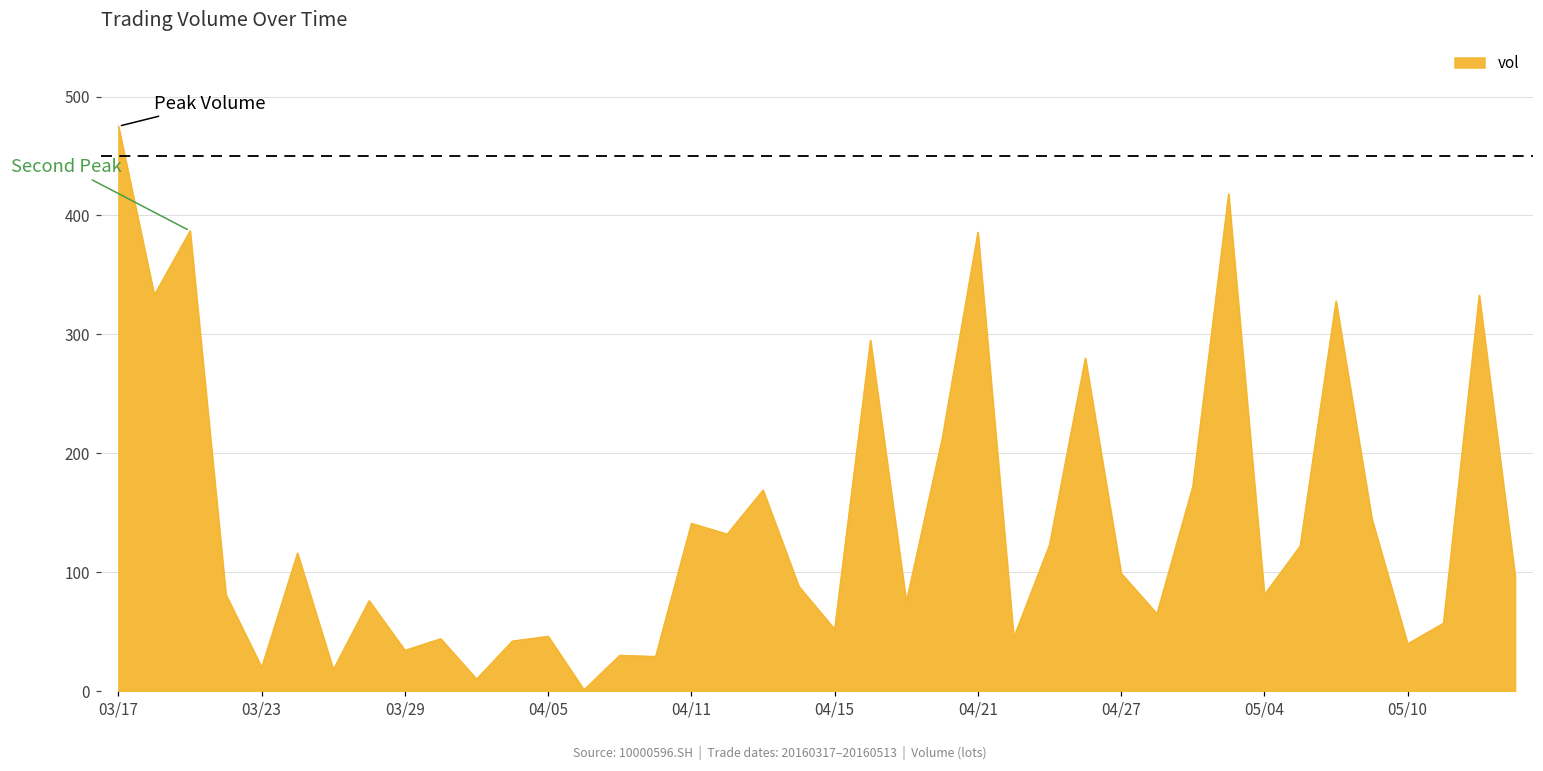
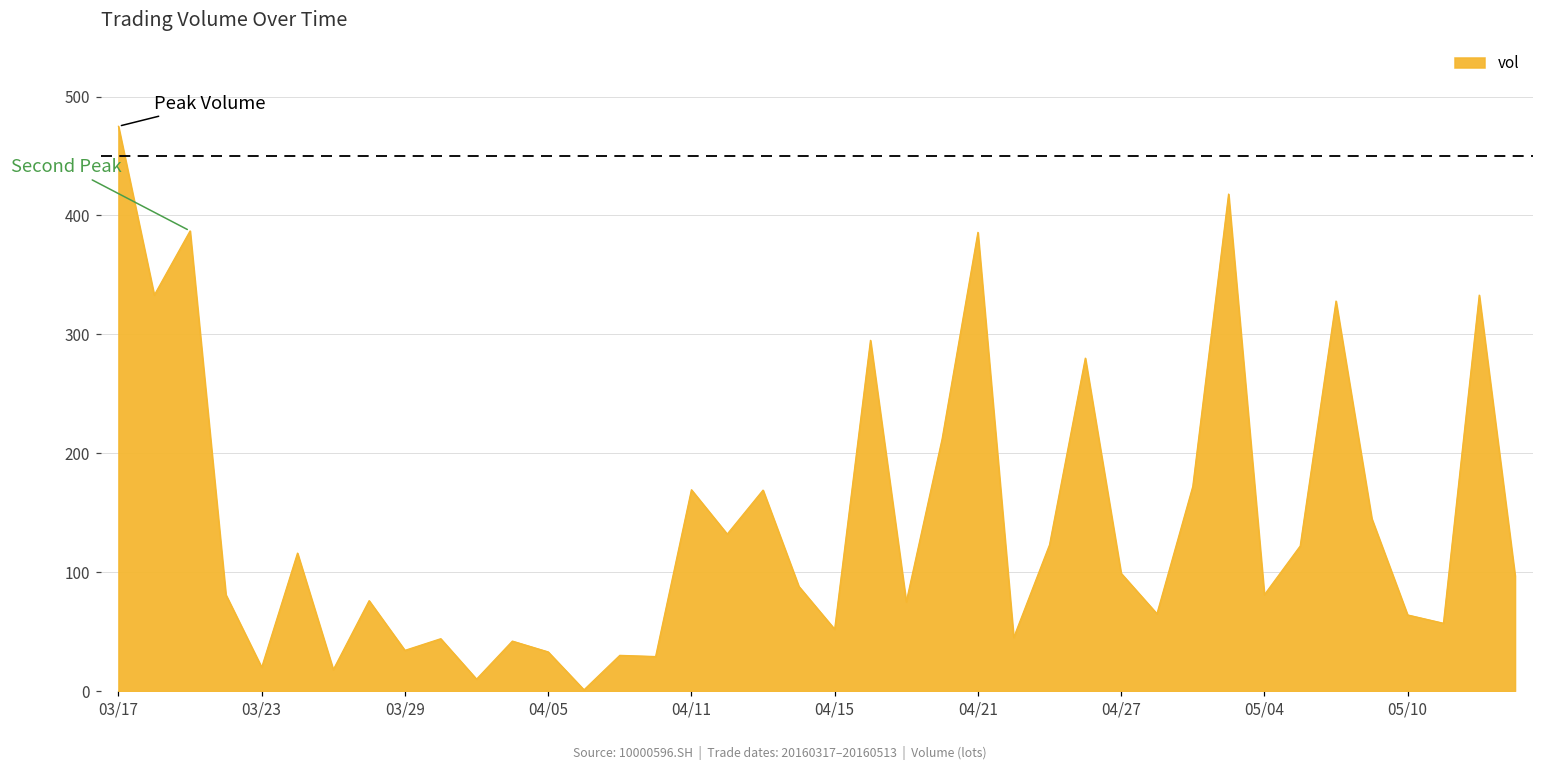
04/05: 46 -> 33
04/11: 141 -> 169
05/10: 40 -> 64
